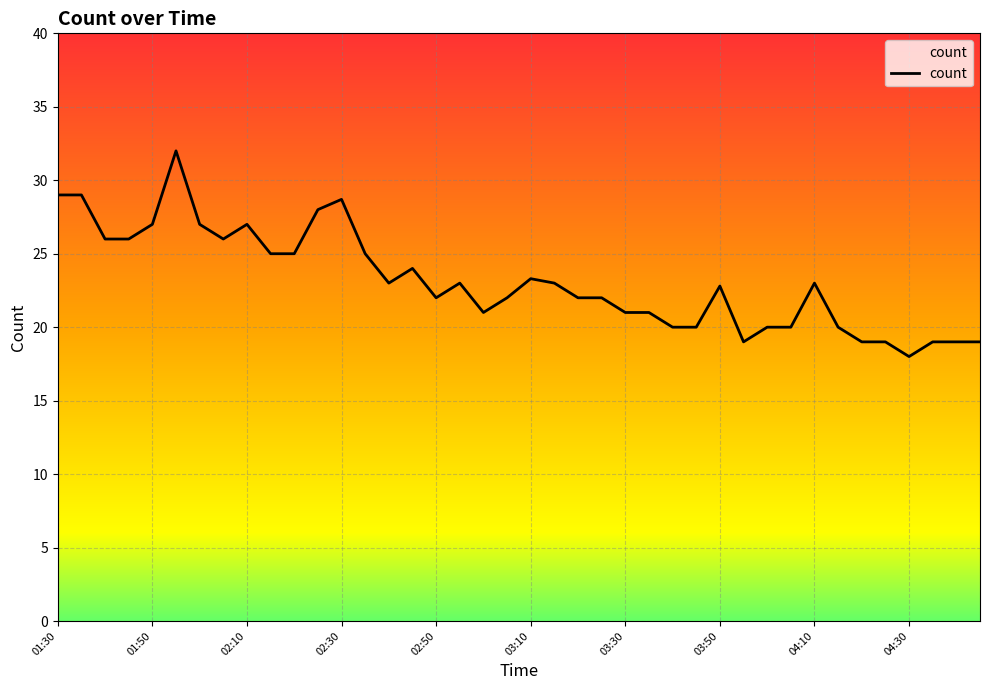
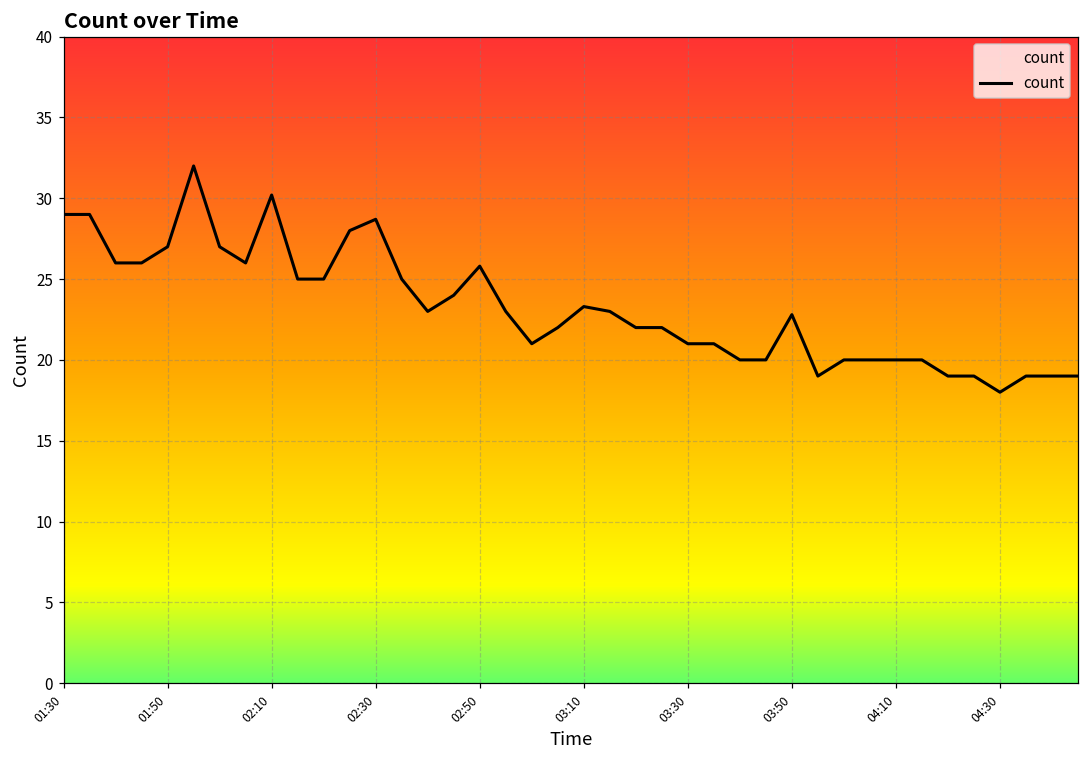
02:10: 27.0 -> 30.2
02:50: 22.0 -> 25.8
04:10: 23 -> 20
